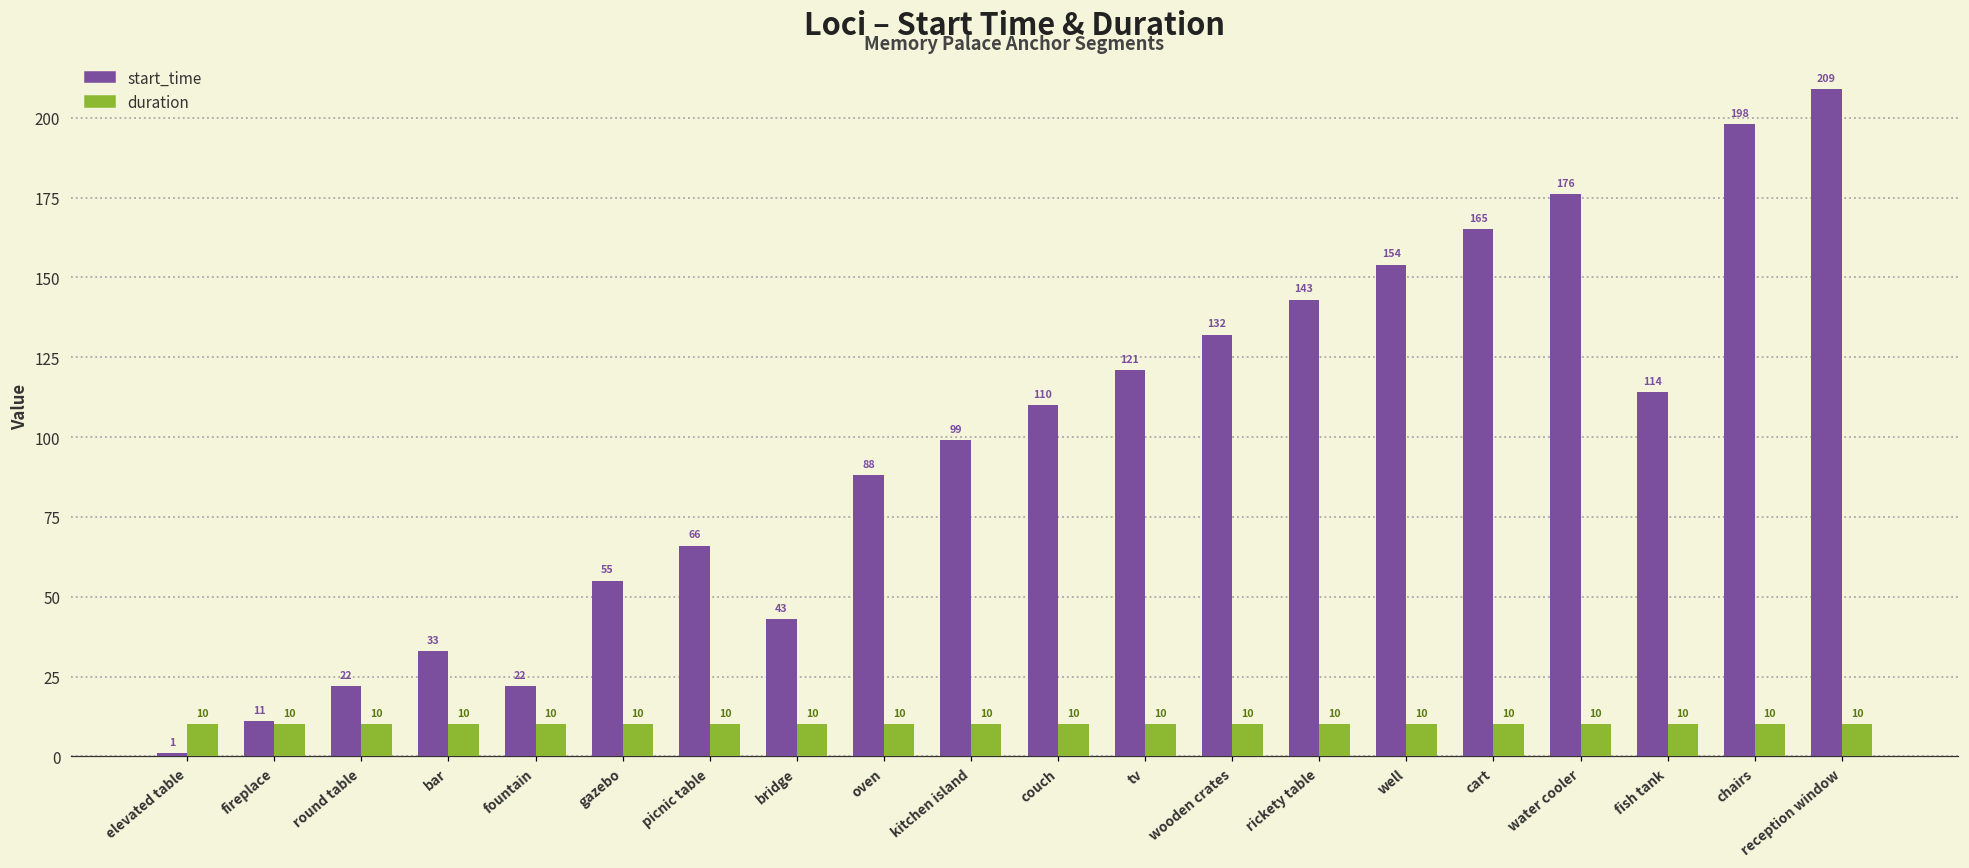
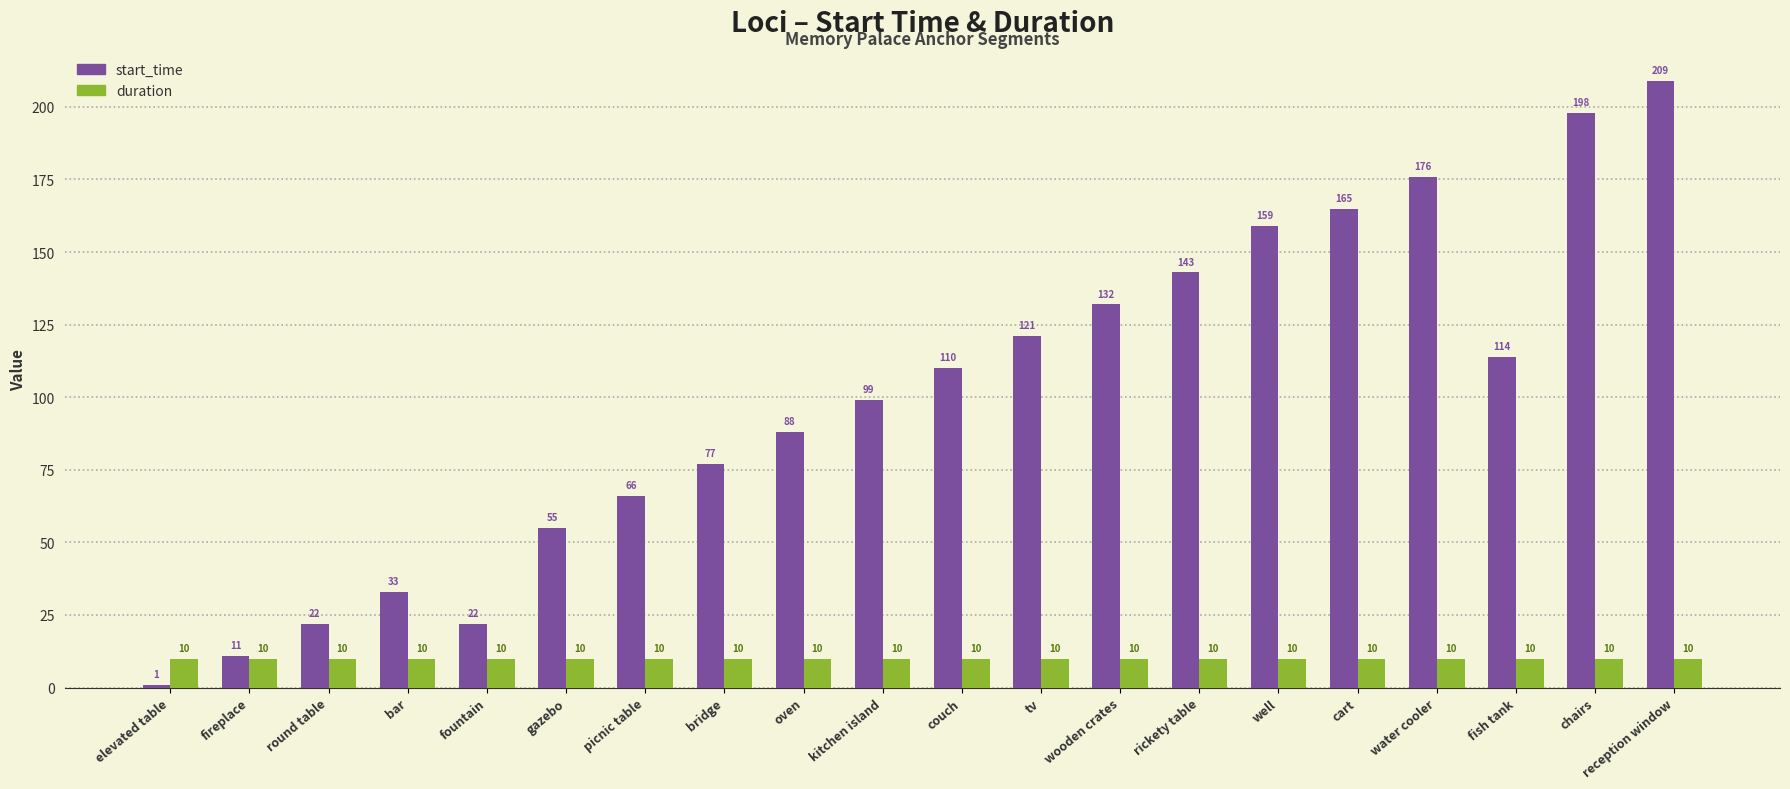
start_time, bridge: 43 -> 77
start_time, well: 154 -> 159
